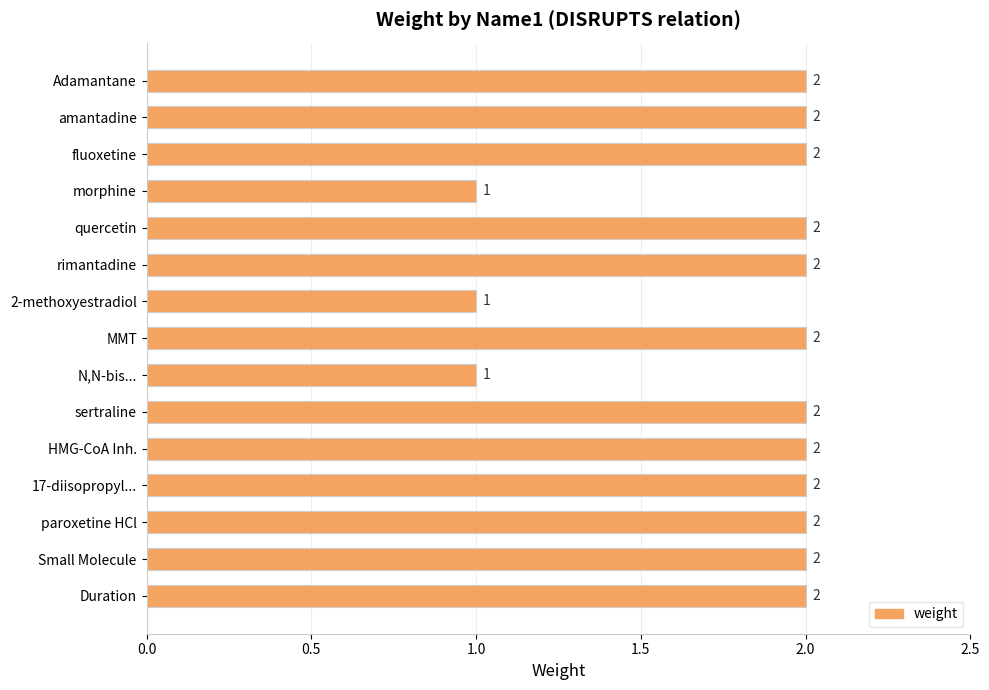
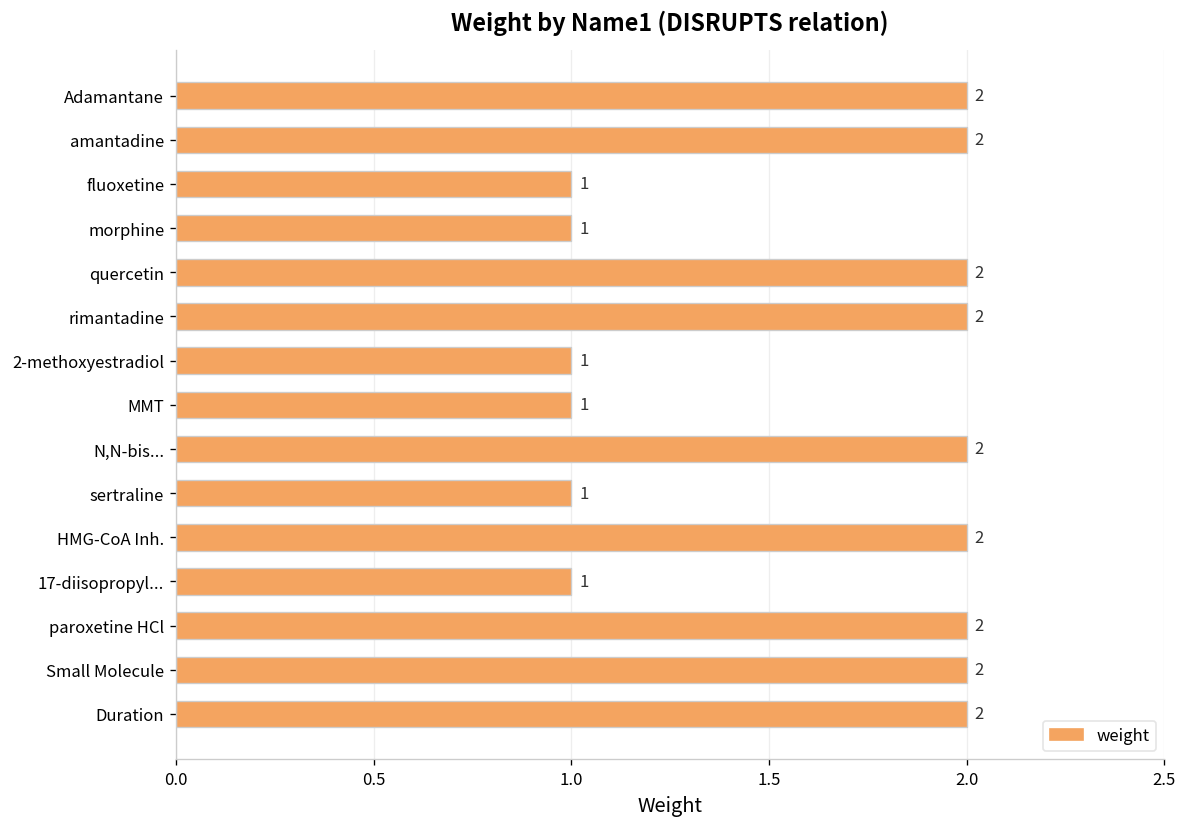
fluoxetine: 2 -> 1
MMT: 2 -> 1
N,N-bis...: 1 -> 2
sertraline: 2 -> 1
17-diisopropyl...: 2 -> 1
